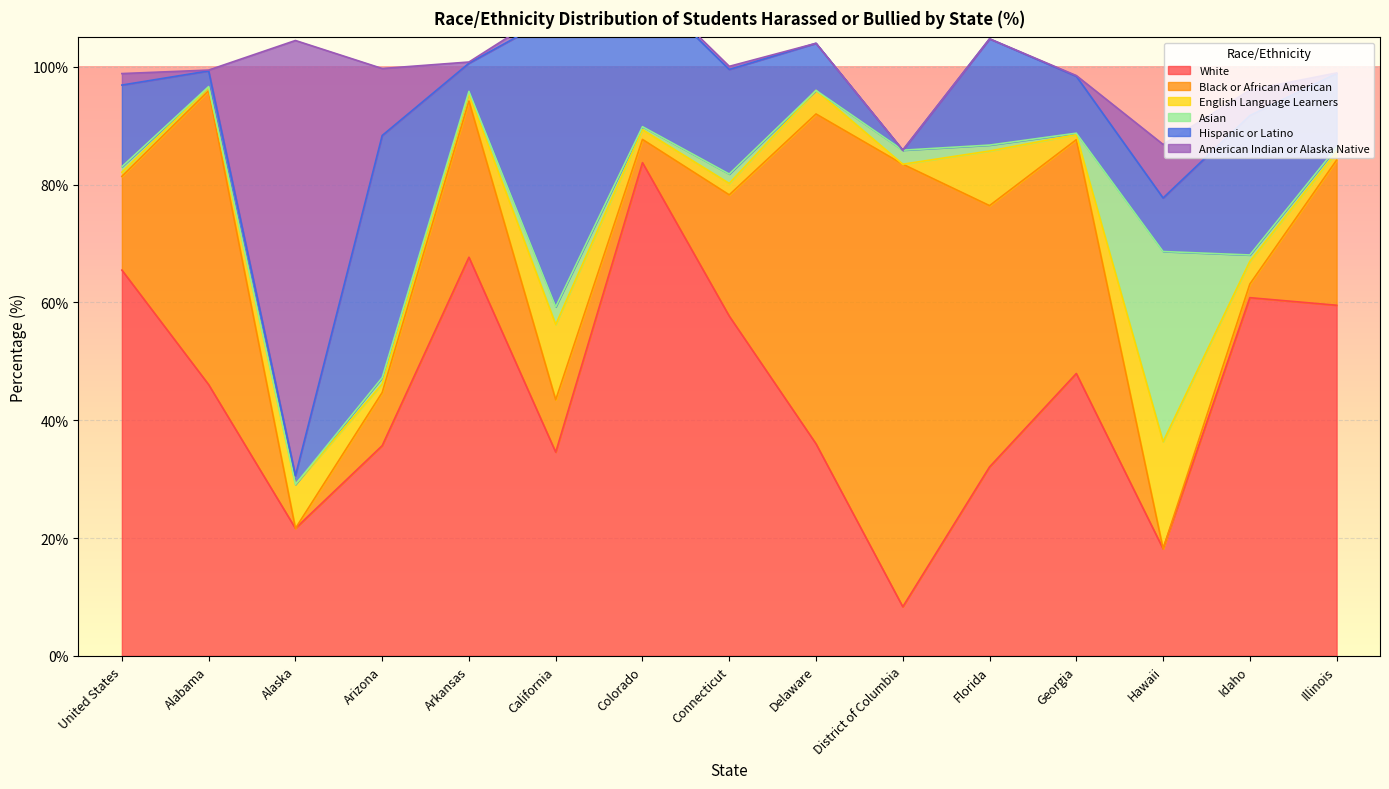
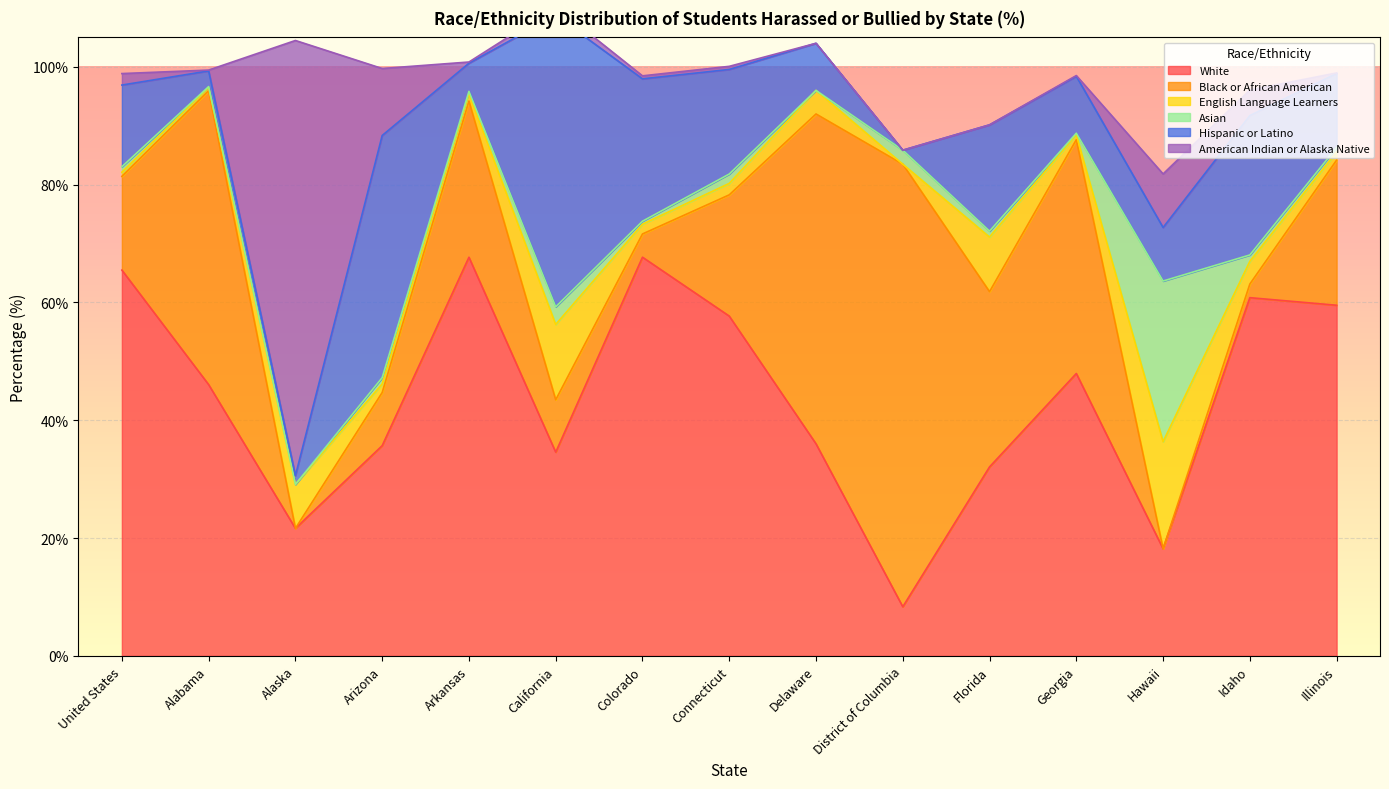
White, Colorado: 84% -> 68%
Black or African American, Florida: 44% -> 30%
Asian, Hawaii: 32% -> 27%
